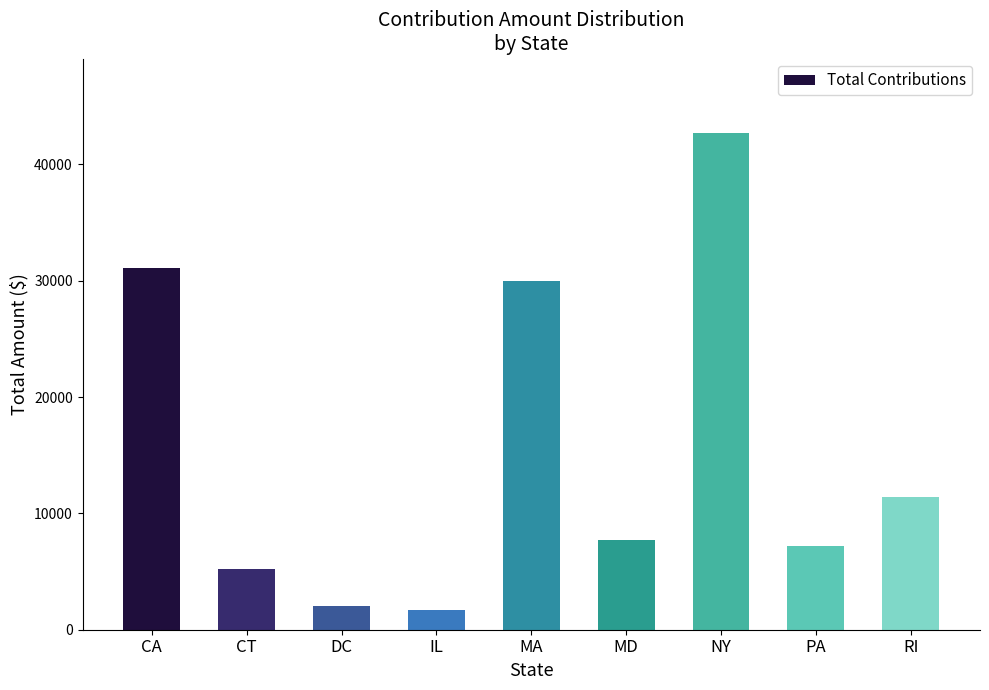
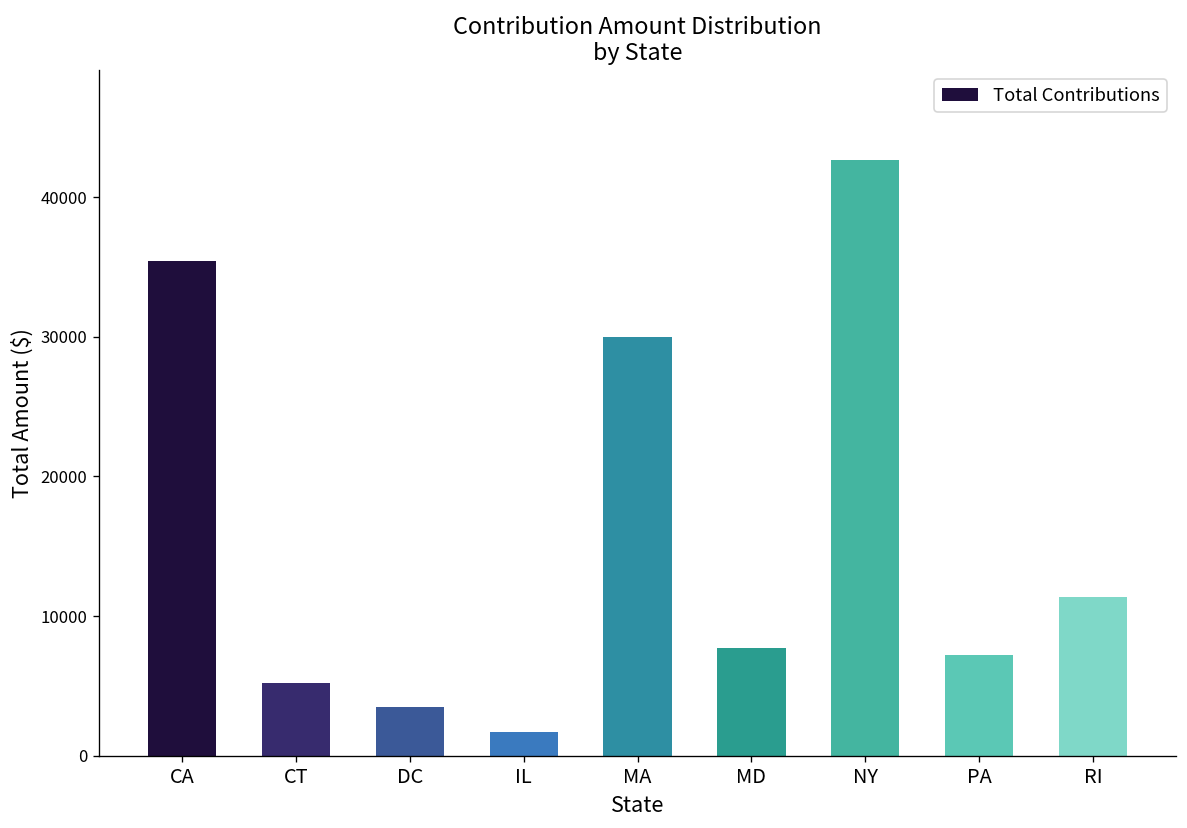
CA: 31100 -> 35500
DC: 2000 -> 3500
